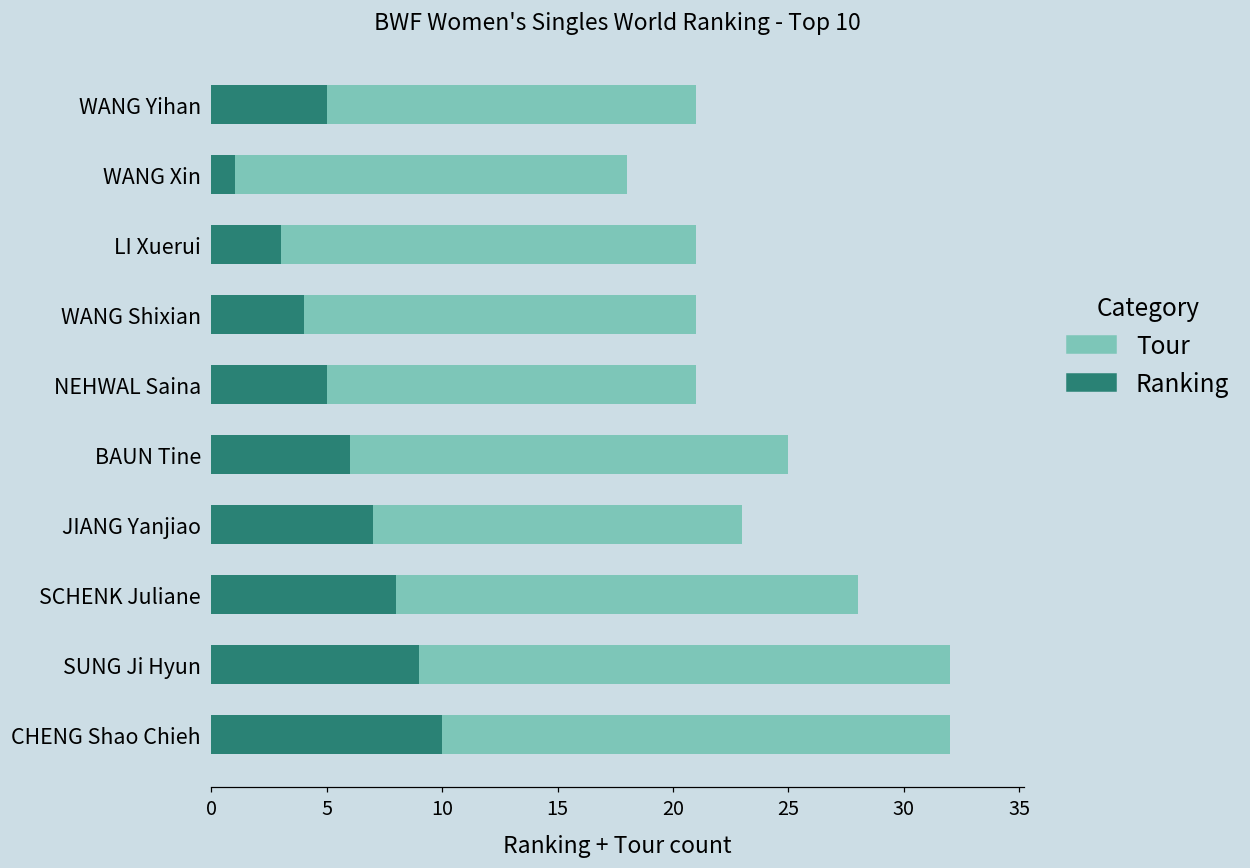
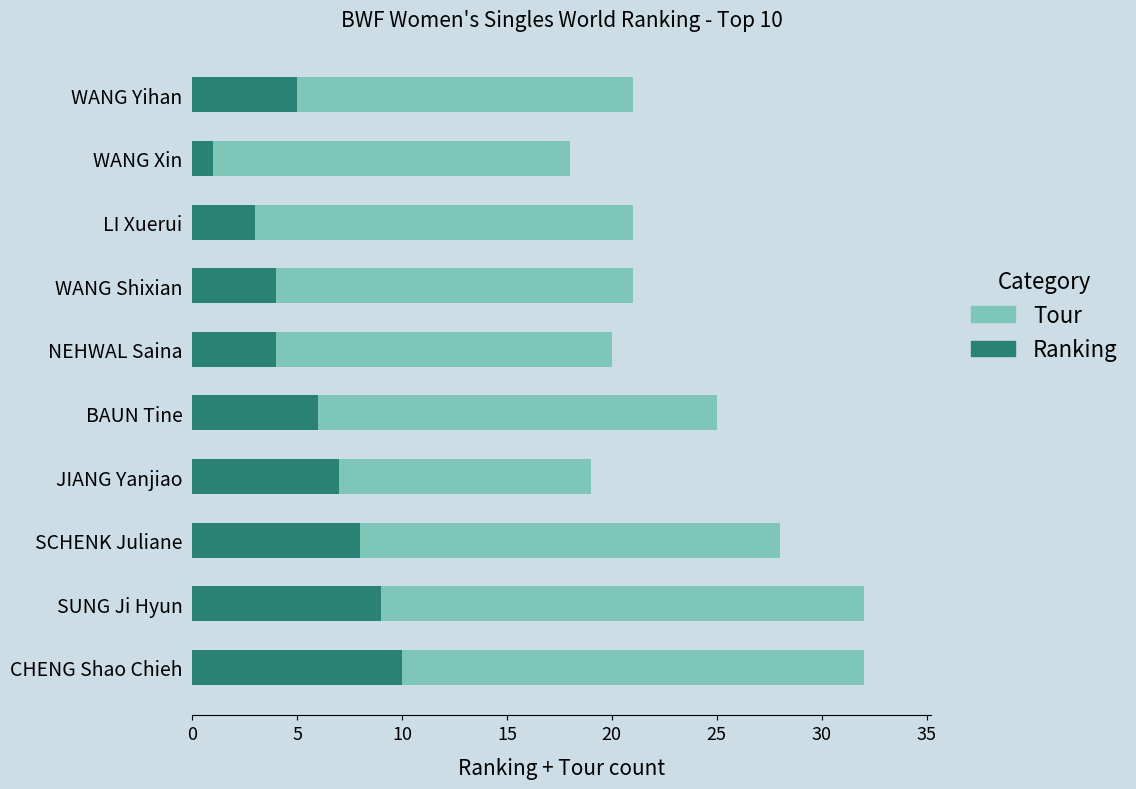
Ranking, NEHWAL Saina: 5 -> 4
Tour, JIANG Yanjiao: 16 -> 12
